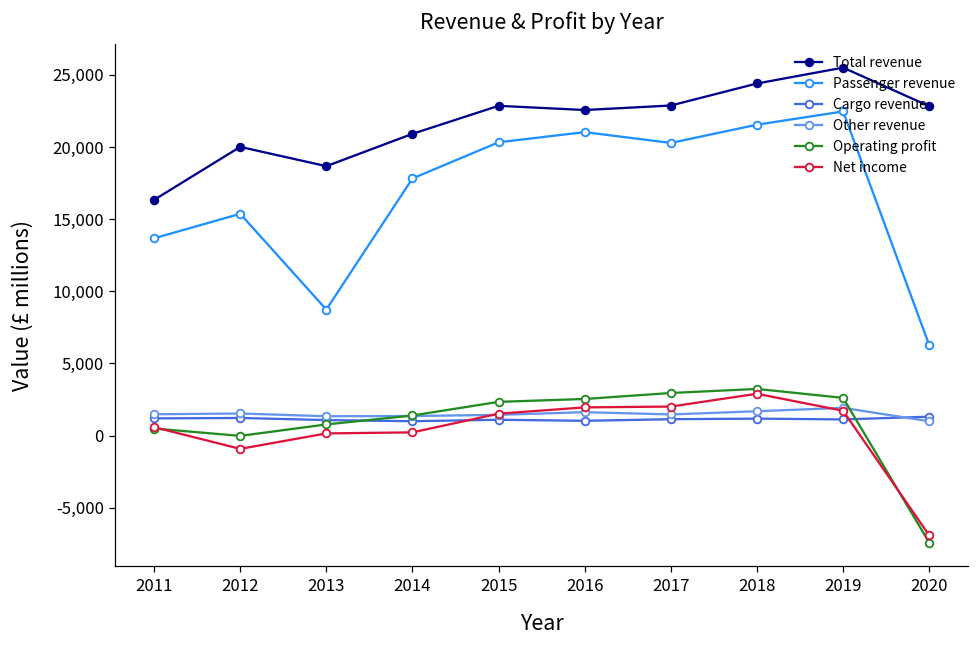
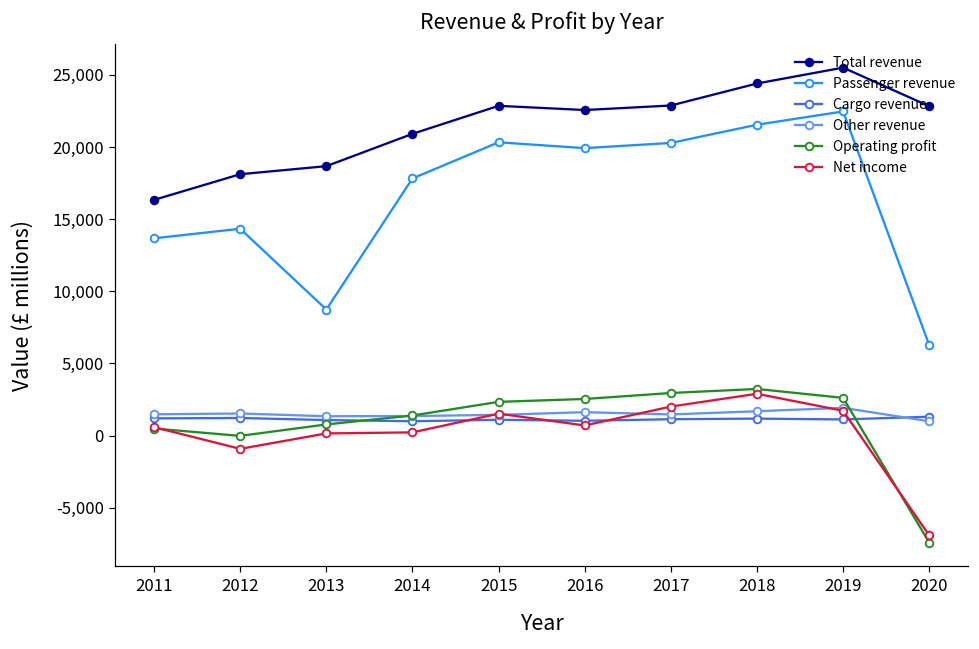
Total revenue, 2012: 20,000 -> 18,100
Passenger revenue, 2012: 15,400 -> 14,300
Passenger revenue, 2016: 21,000 -> 19,900
Net income, 2016: 2,000 -> 700
